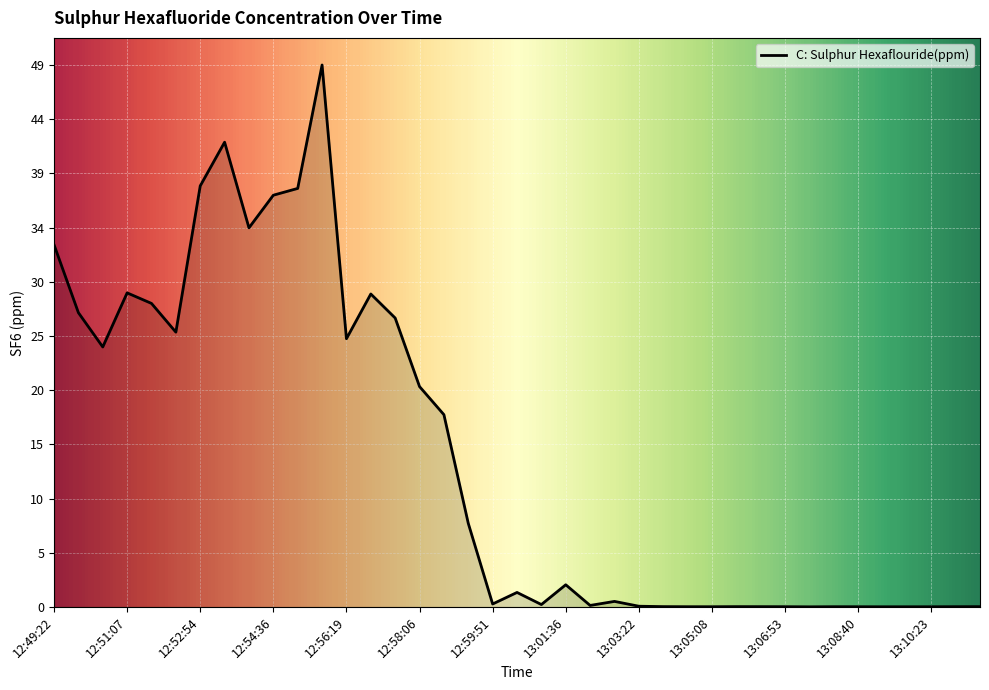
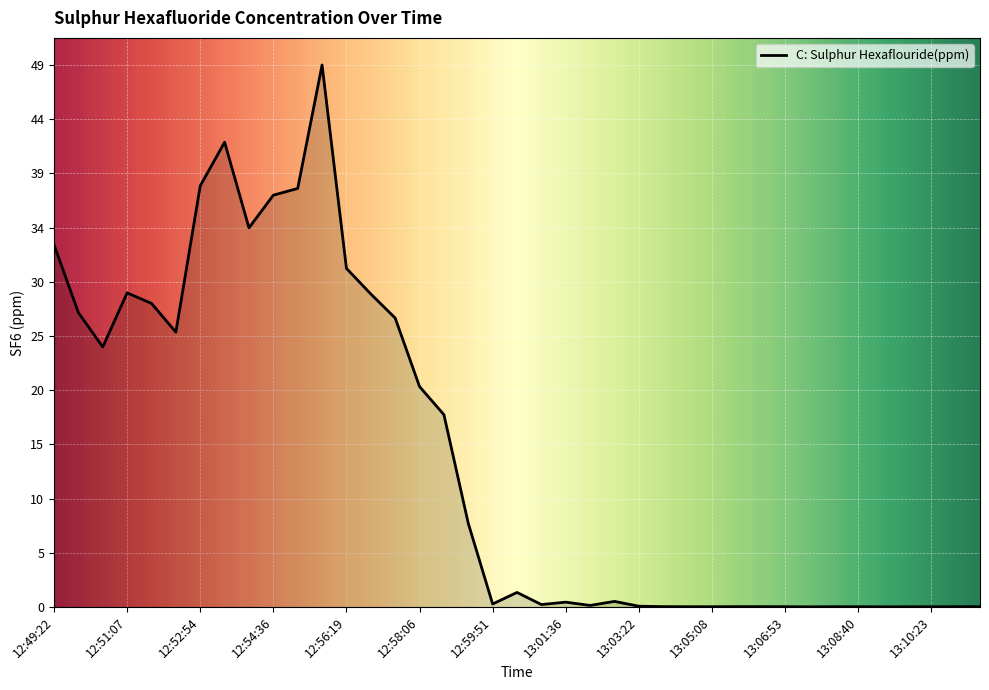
12:56:19: 24.4 -> 30.8
13:01:36: 2.0 -> 0.4
